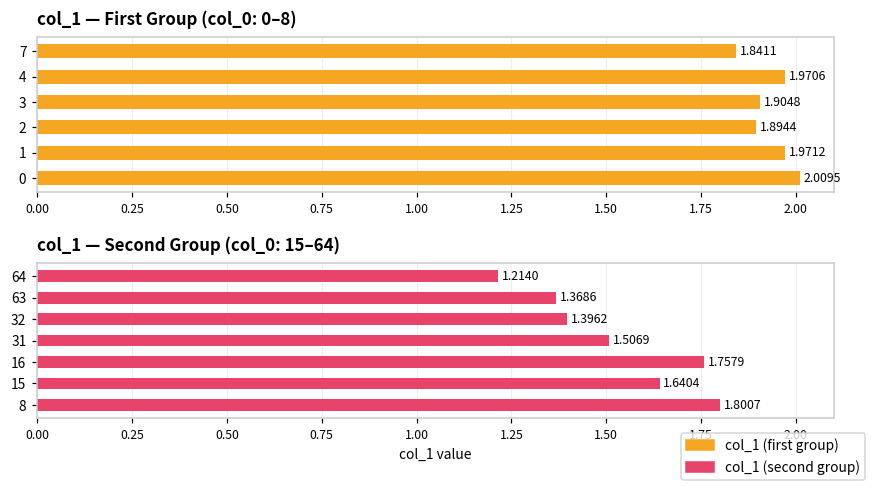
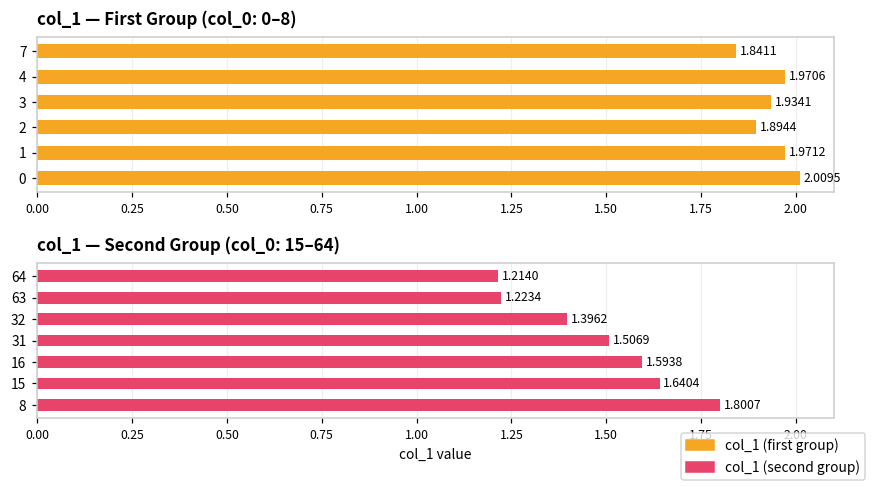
col_1 — First Group (col_0: 0–8), 3: 1.9048 -> 1.9341
col_1 — Second Group (col_0: 15–64), 63: 1.3686 -> 1.2234
col_1 — Second Group (col_0: 15–64), 16: 1.7579 -> 1.5938
